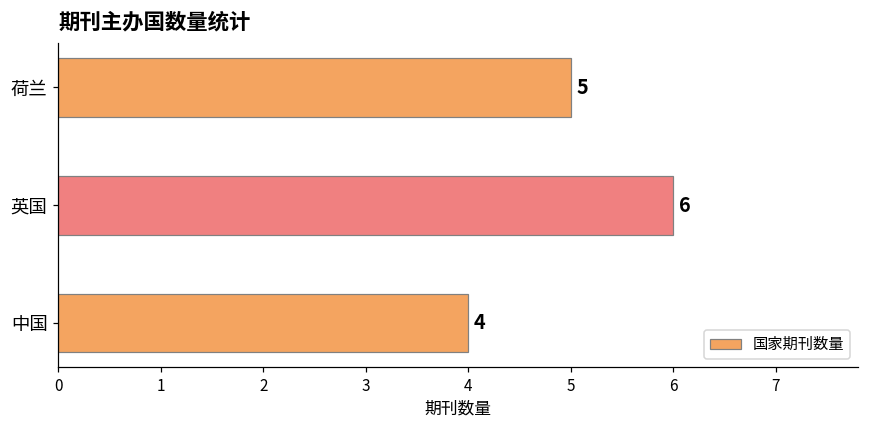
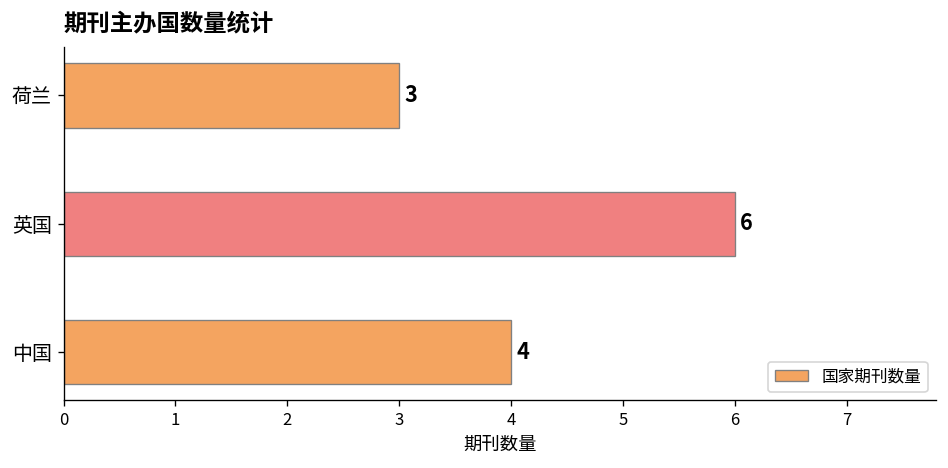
荷兰: 5 -> 3
